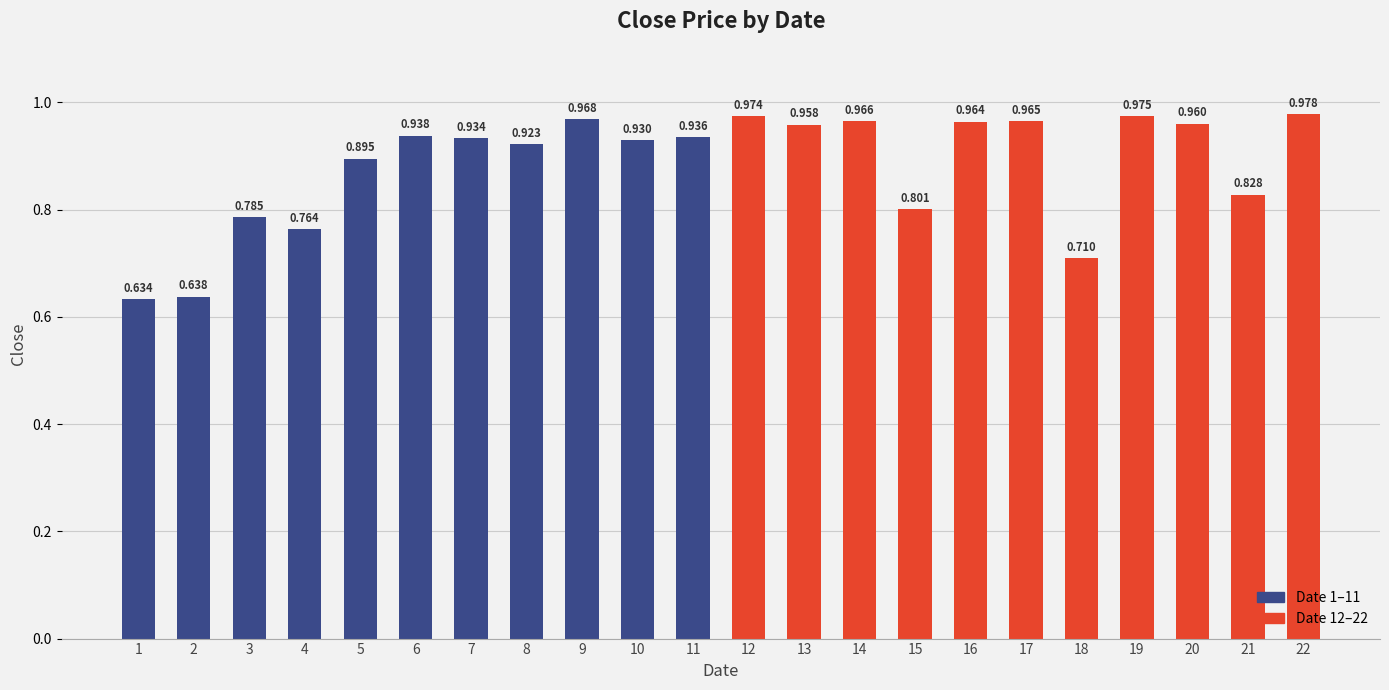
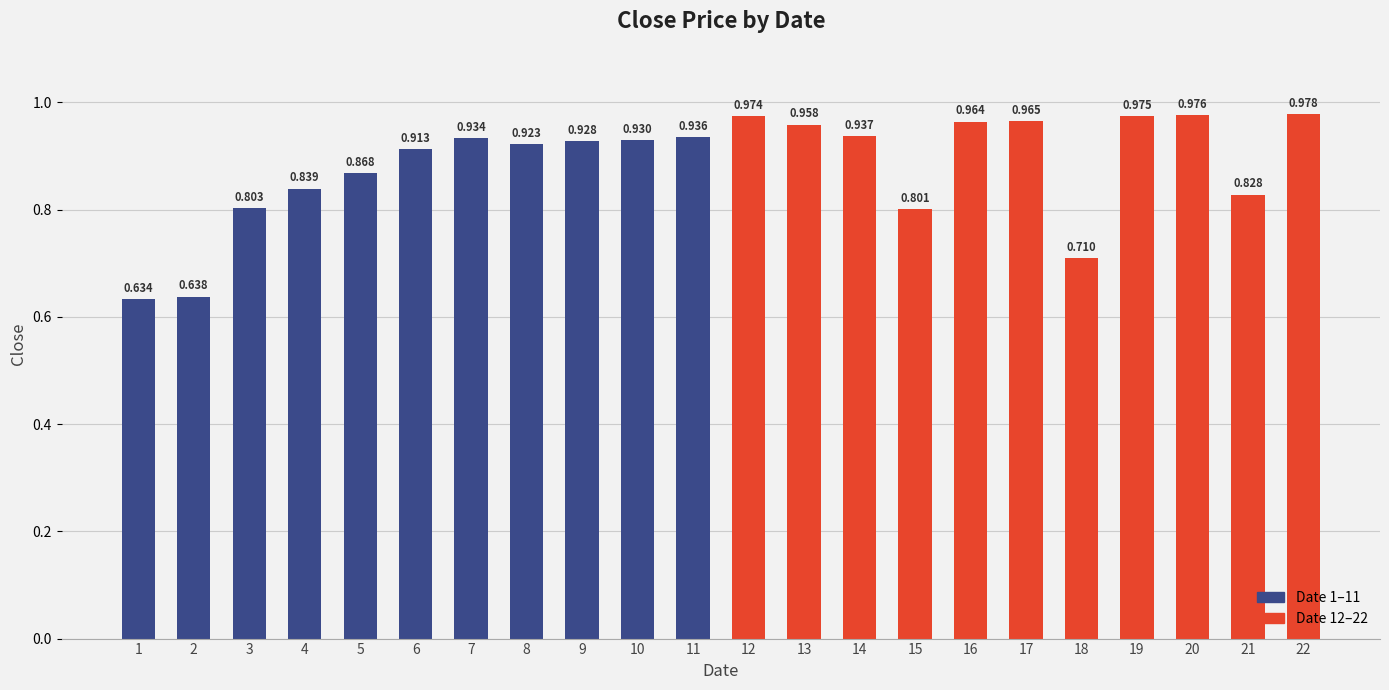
3: 0.785 -> 0.803
4: 0.764 -> 0.839
5: 0.895 -> 0.868
6: 0.938 -> 0.913
9: 0.968 -> 0.928
14: 0.966 -> 0.937
20: 0.960 -> 0.976
